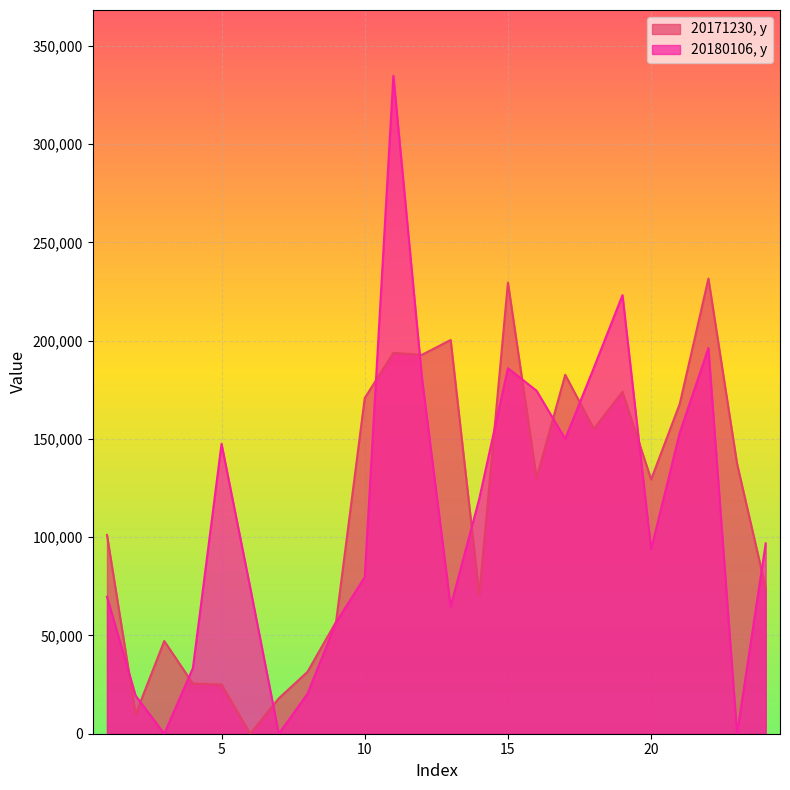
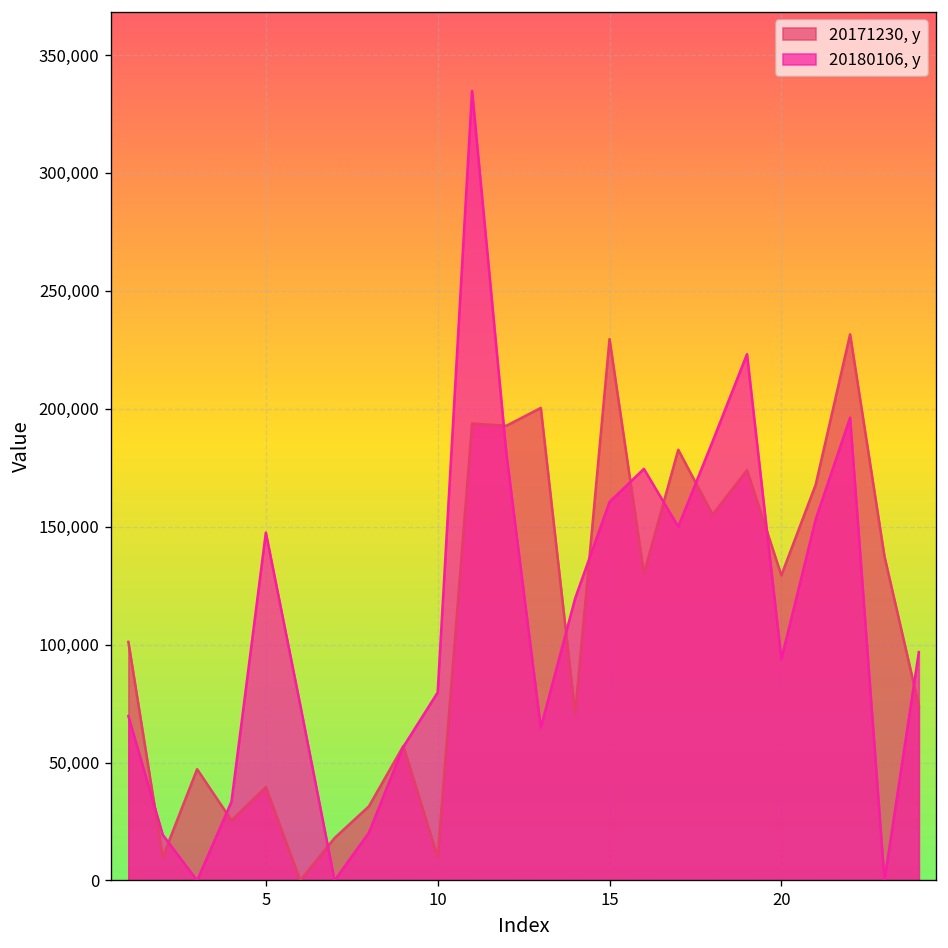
20171230, y, 5: 25,000 -> 40,000
20171230, y, 10: 171,000 -> 10,000
20180106, y, 15: 186,000 -> 161,000
